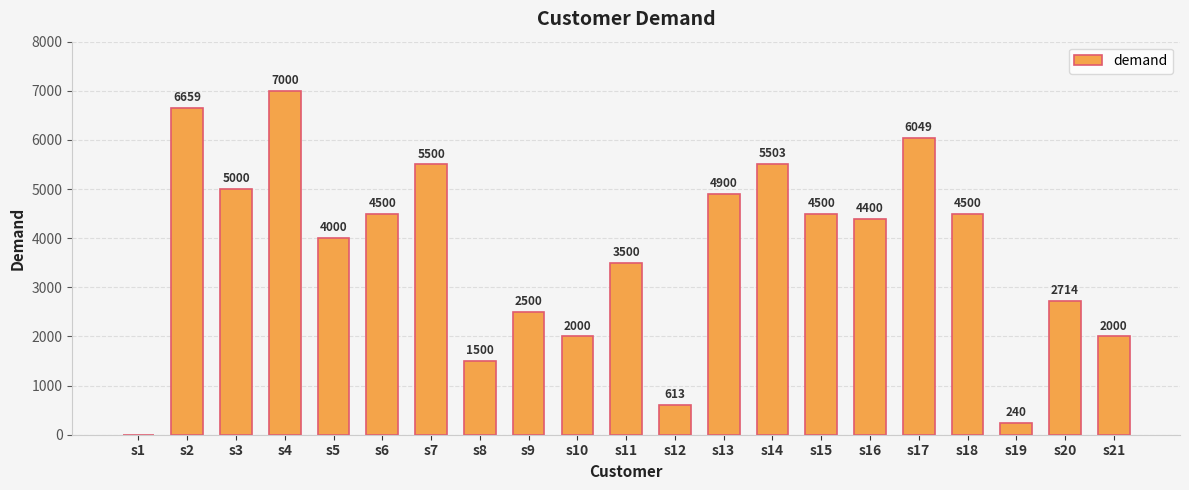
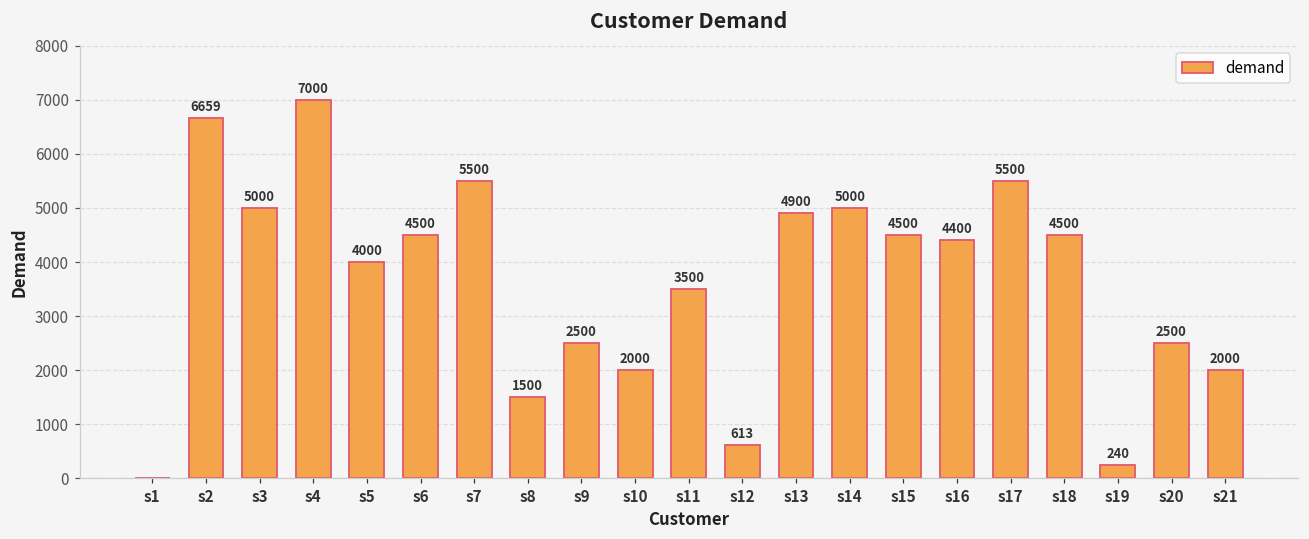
s14: 5503 -> 5000
s17: 6049 -> 5500
s20: 2714 -> 2500
